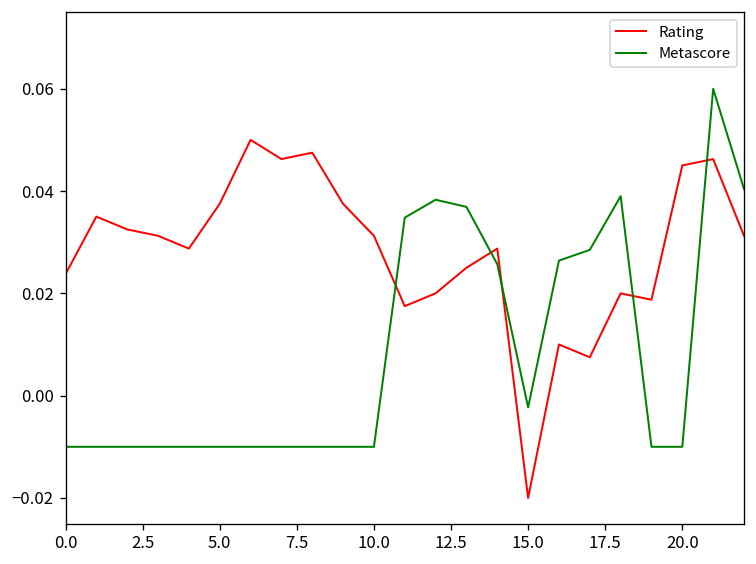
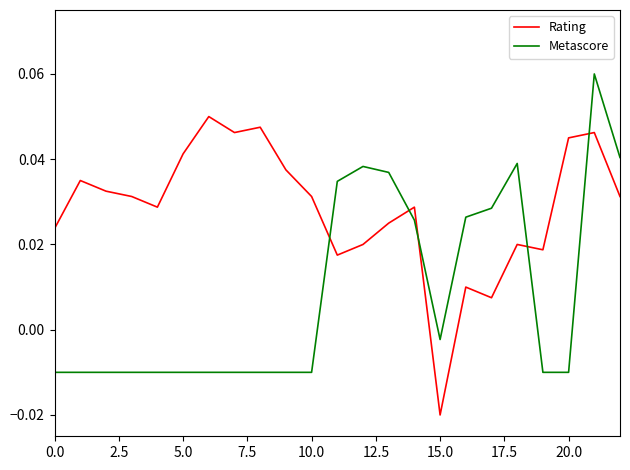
Rating, 5.0: 0.038 -> 0.041
